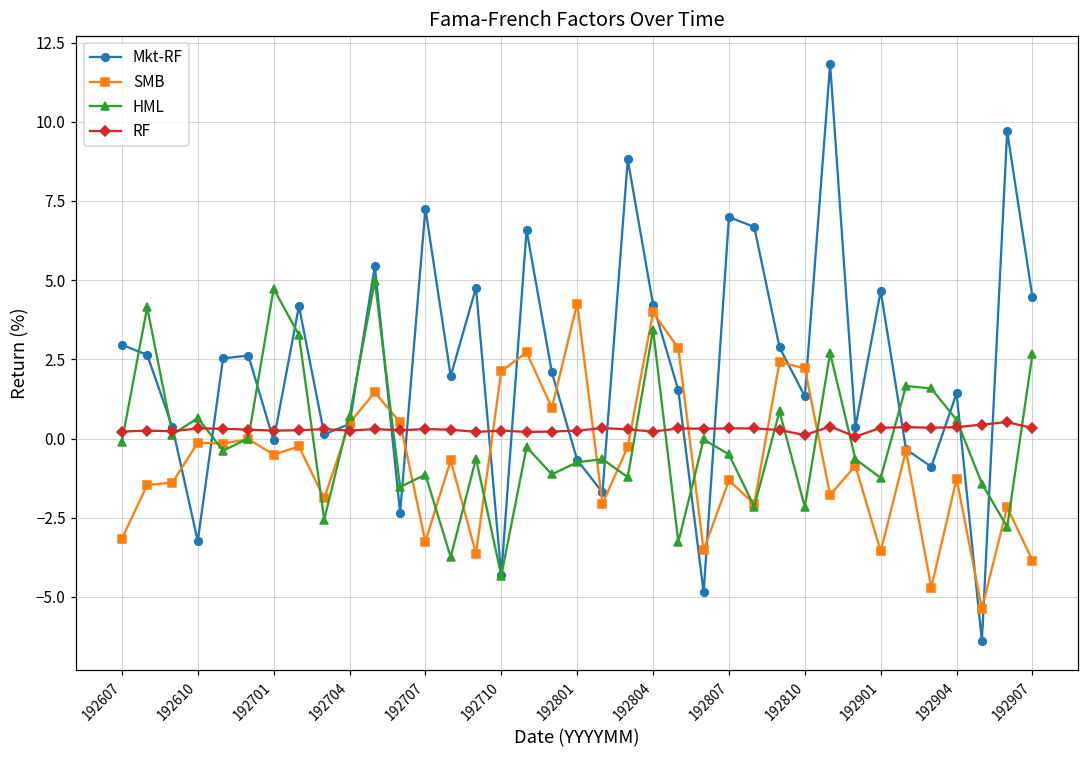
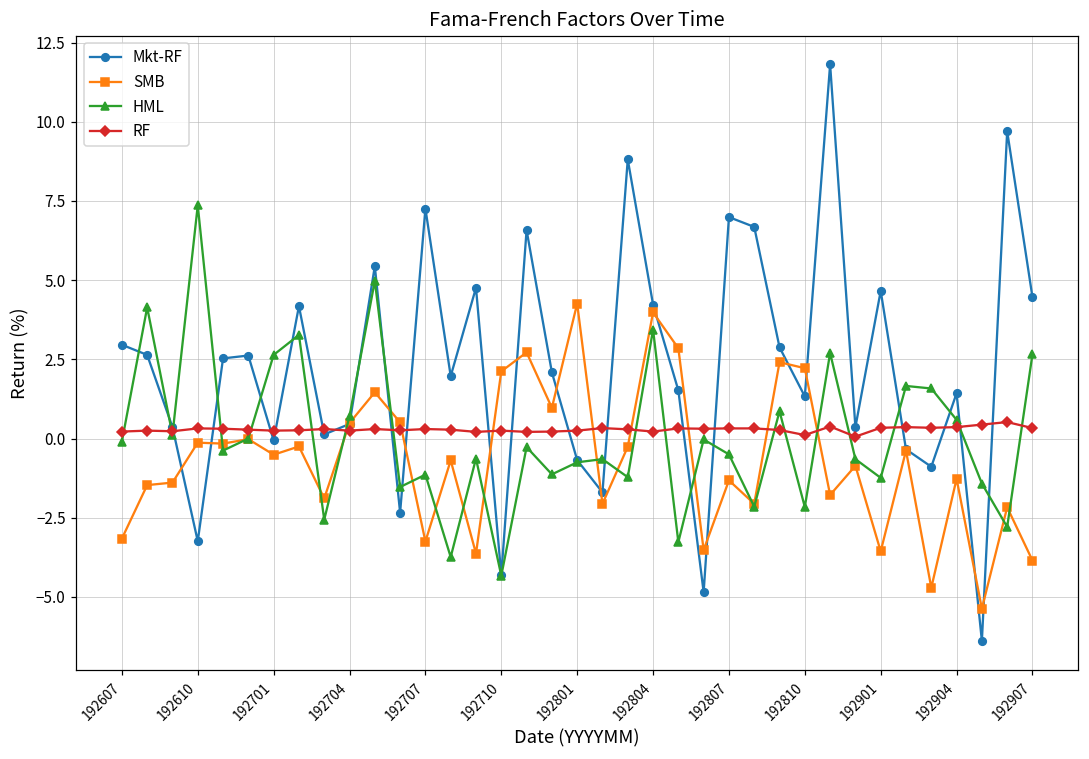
HML, 192610: 0.7 -> 7.4
HML, 192701: 4.7 -> 2.6
